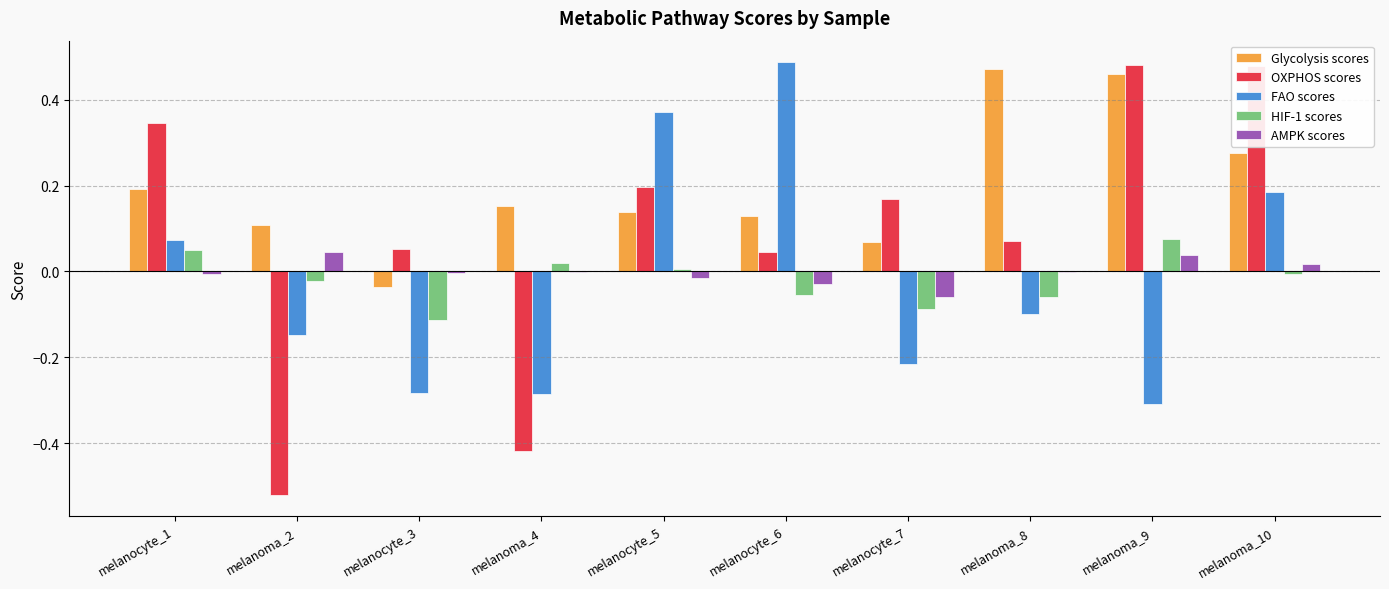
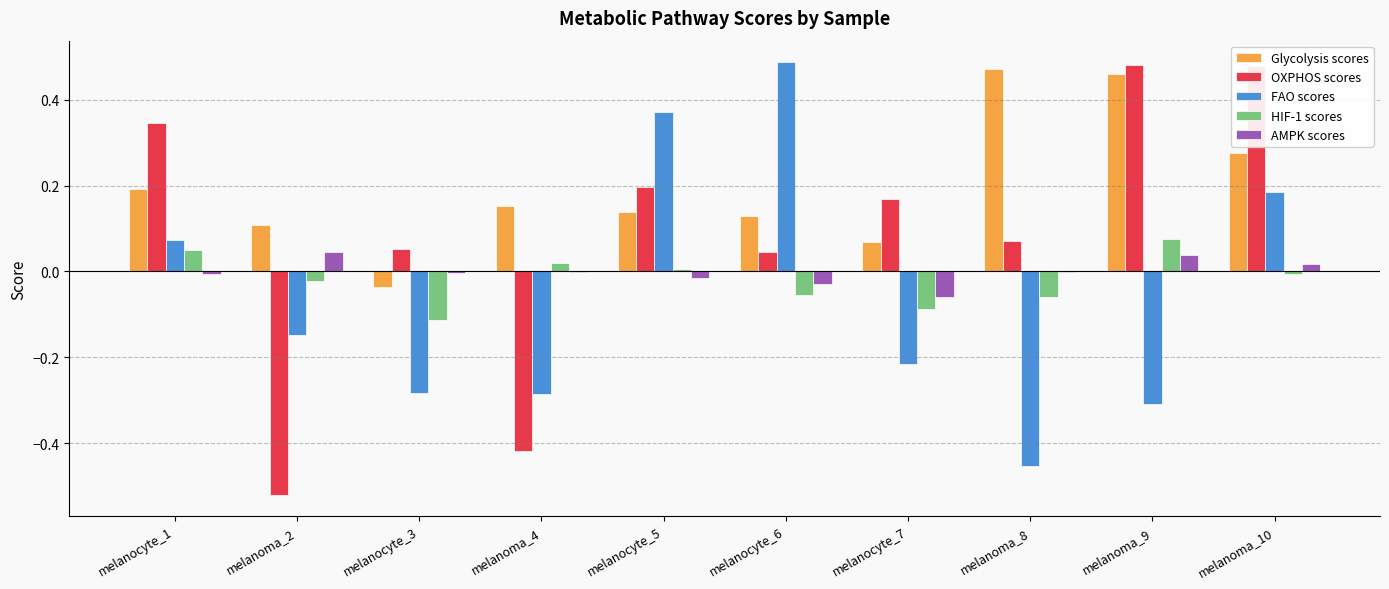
FAO scores, melanoma_8: -0.10 -> -0.45
